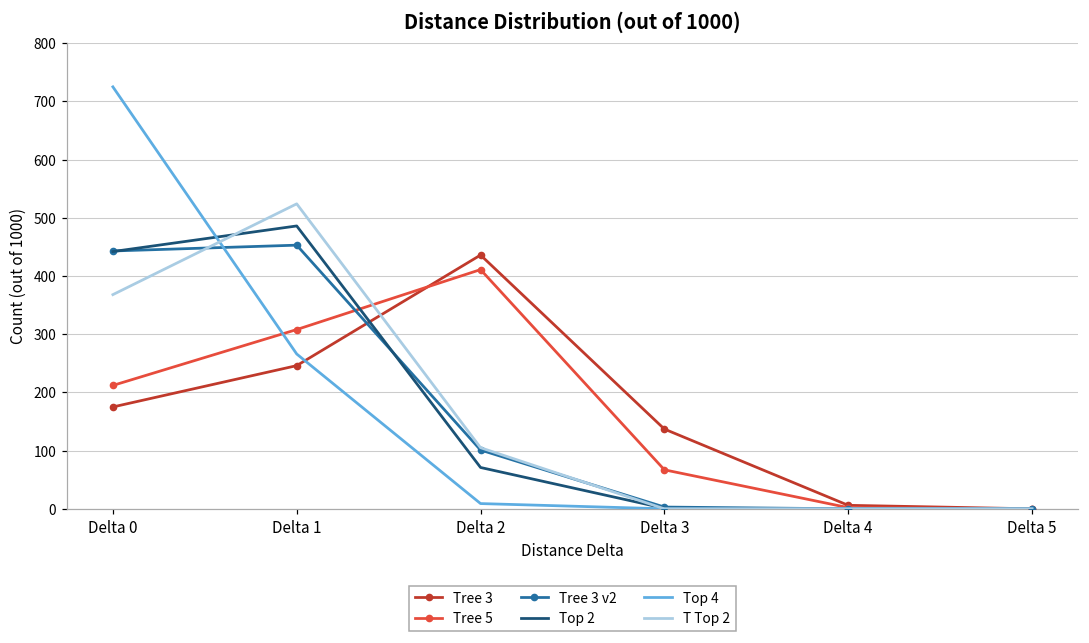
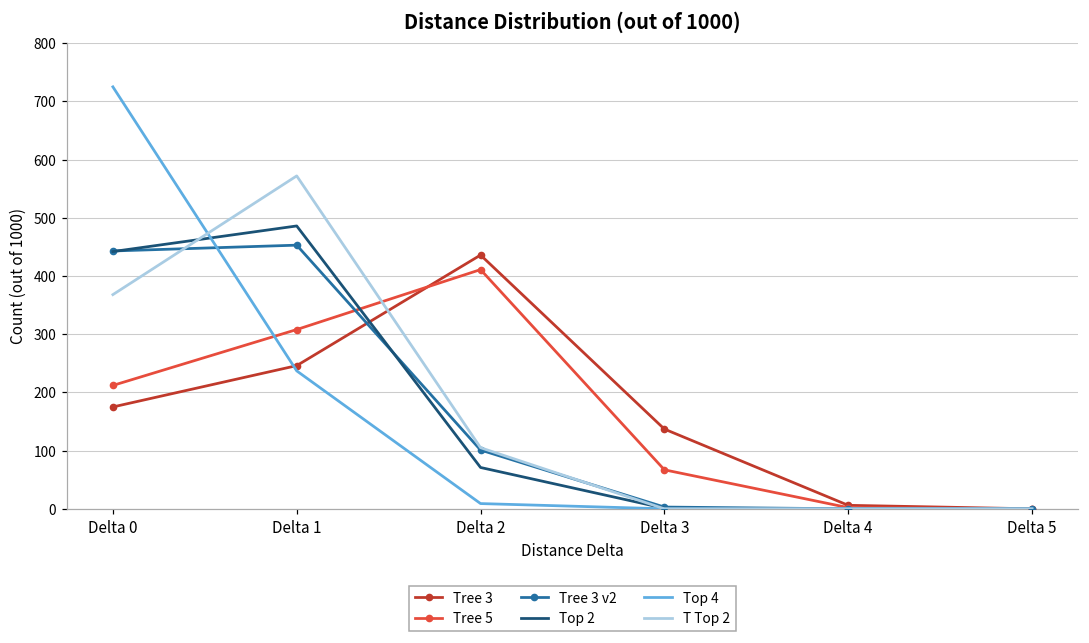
Top 4, Delta 1: 270 -> 240
T Top 2, Delta 1: 520 -> 570
